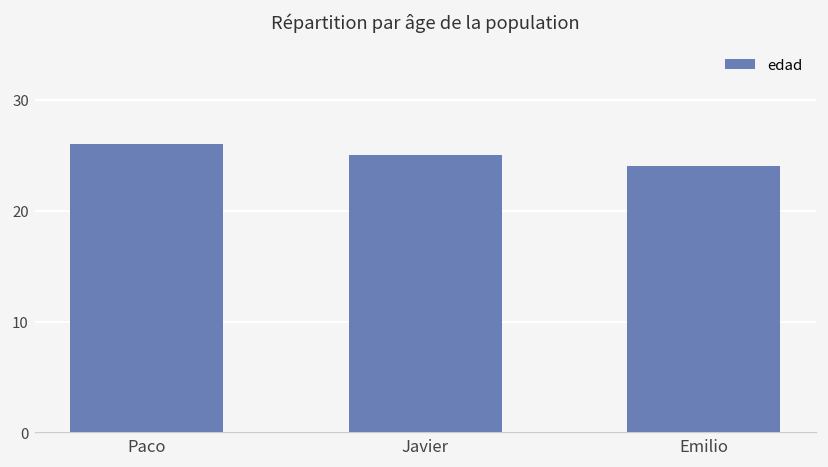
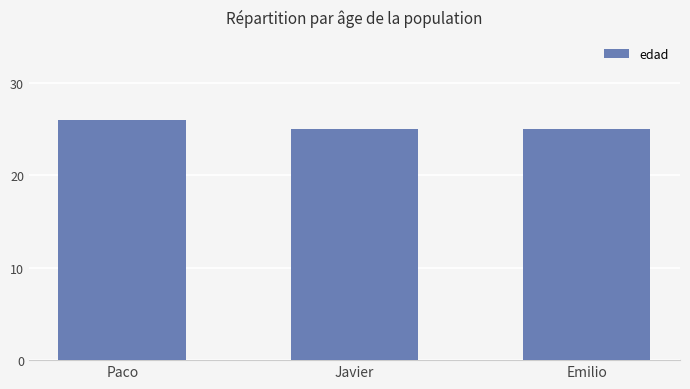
Emilio: 24 -> 25
